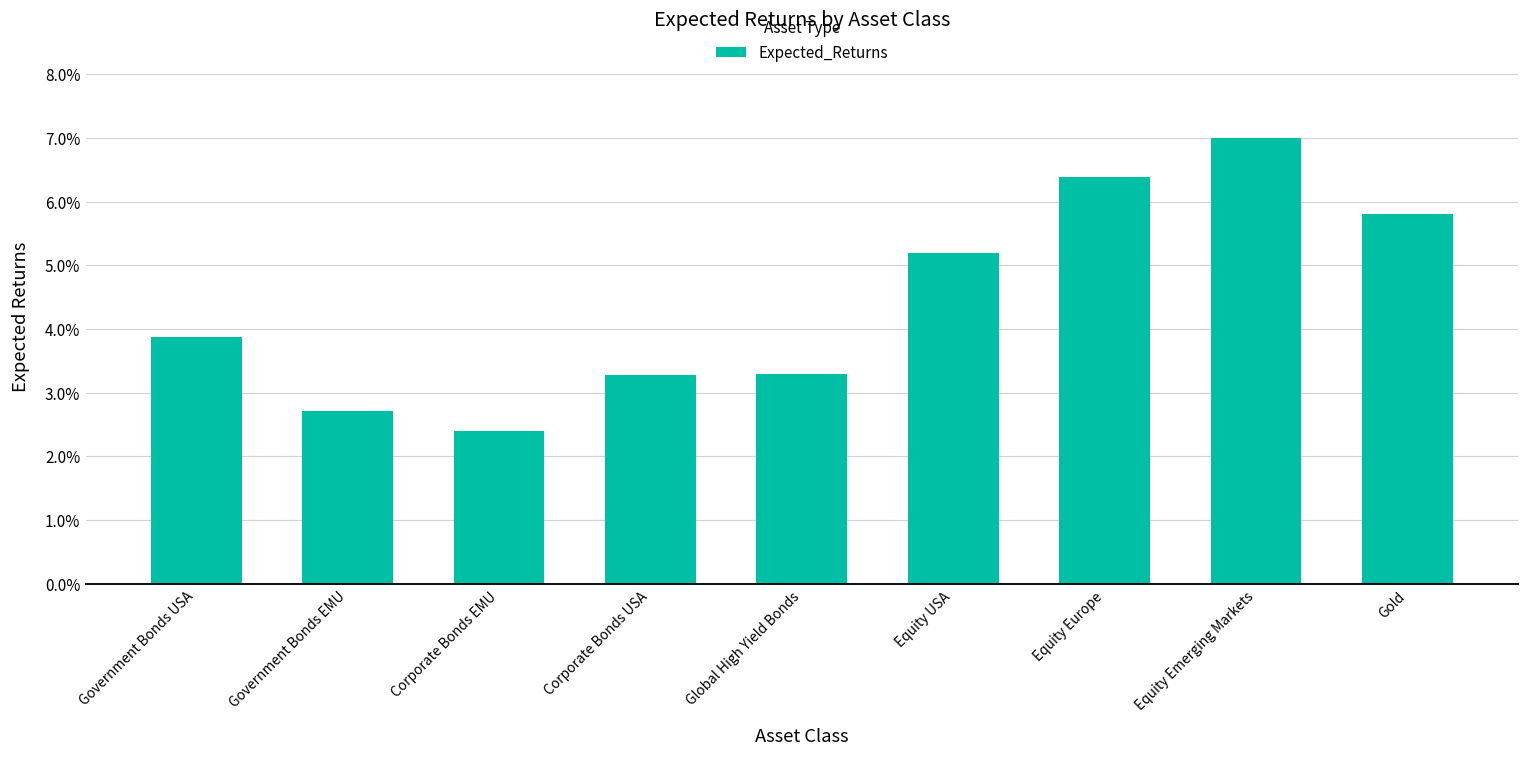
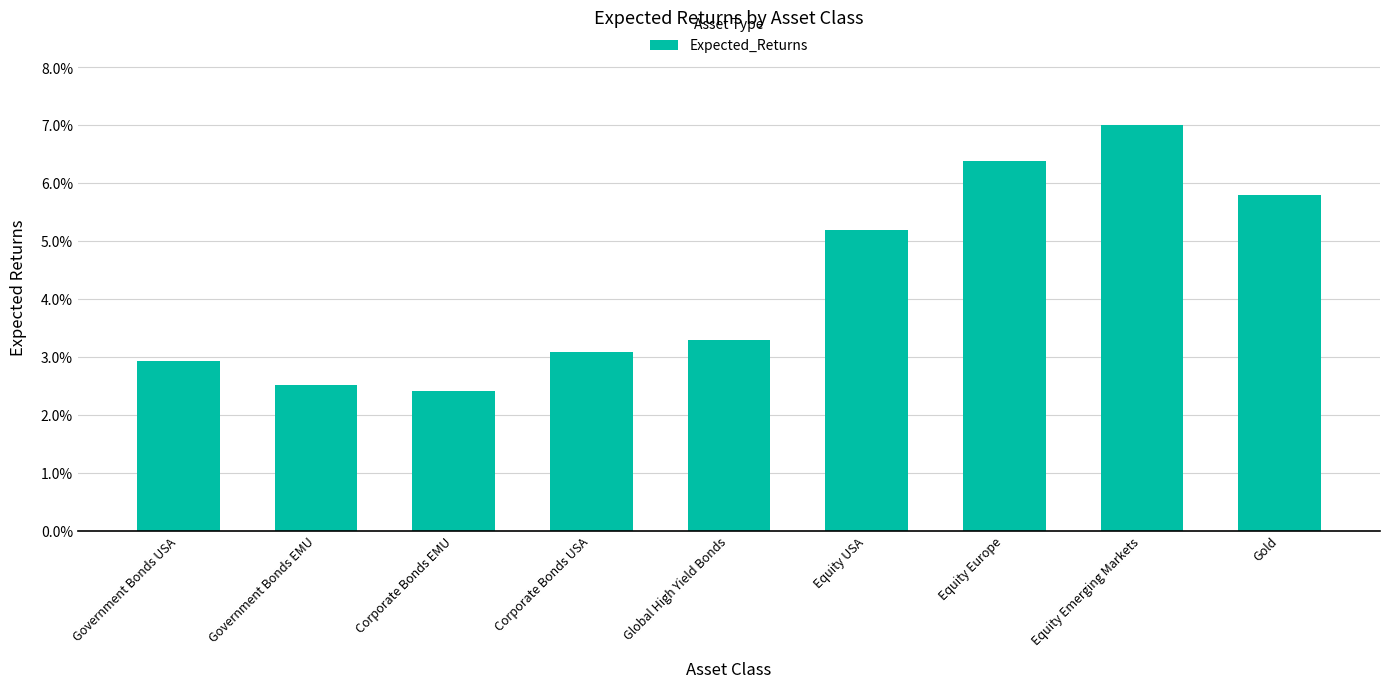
Government Bonds USA: 3.9% -> 2.9%
Government Bonds EMU: 2.7% -> 2.5%
Corporate Bonds USA: 3.3% -> 3.1%
